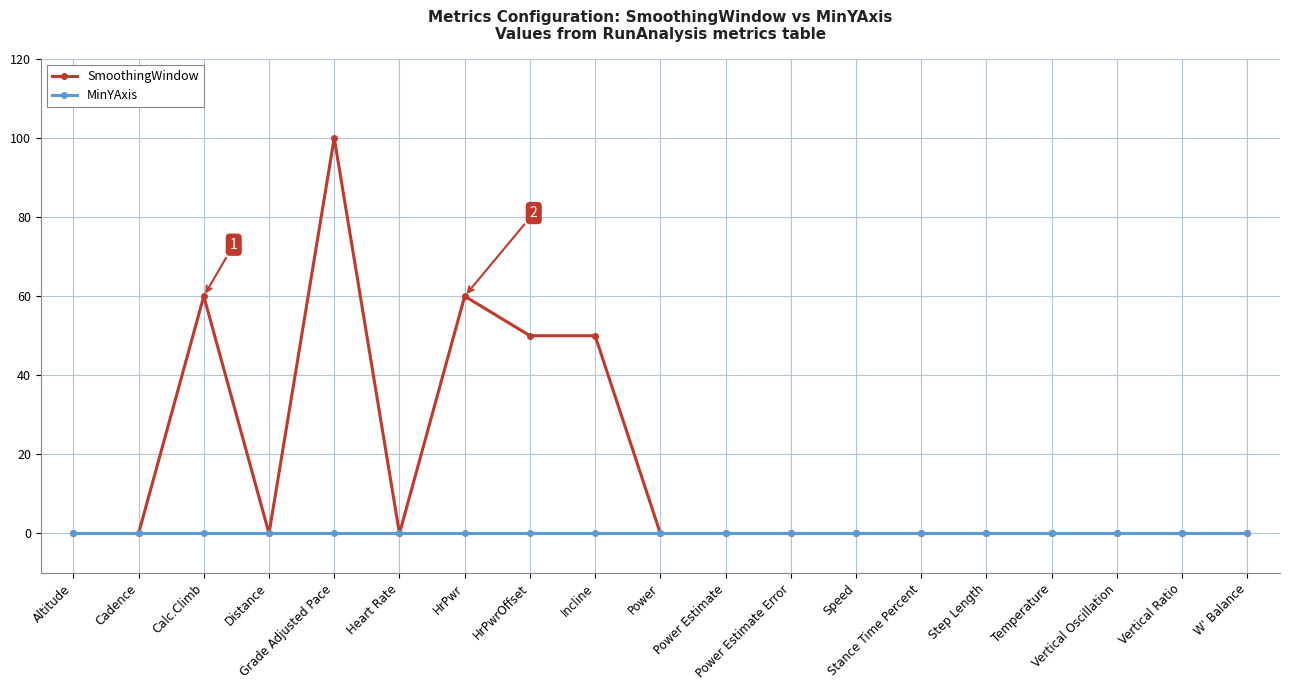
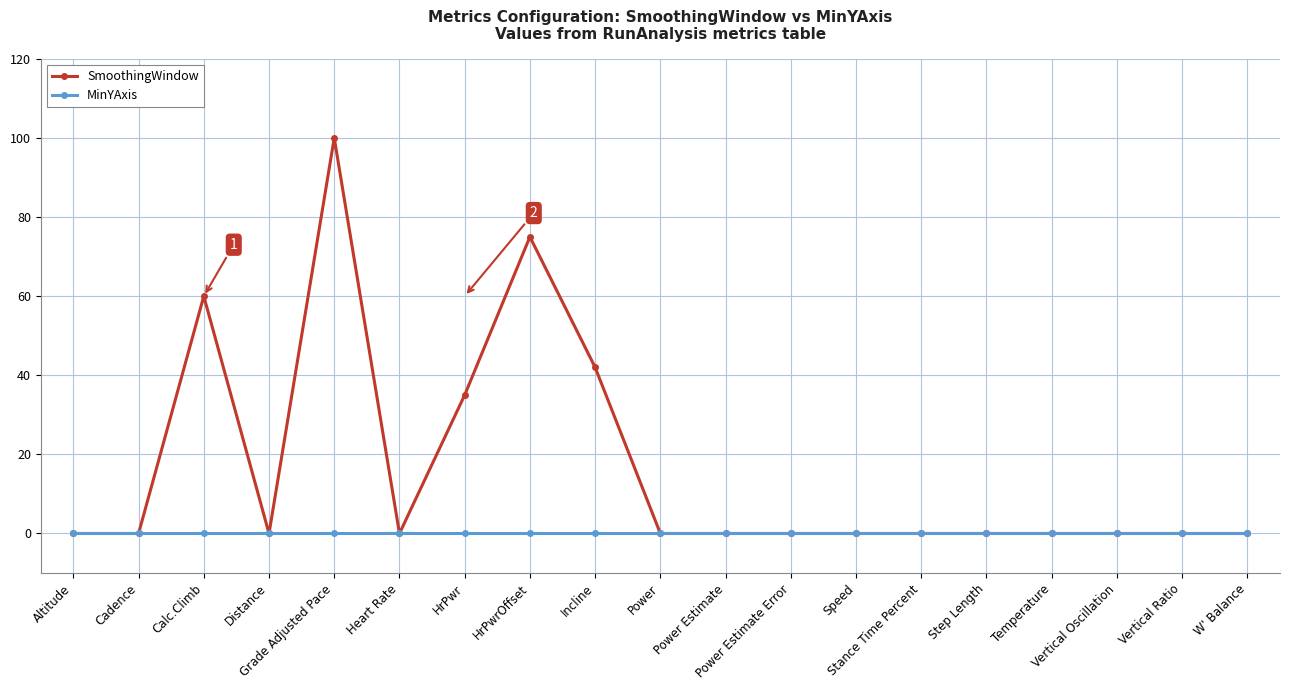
SmoothingWindow, HrPwr: 60 -> 35
SmoothingWindow, HrPwrOffset: 50 -> 75
SmoothingWindow, Incline: 50 -> 42
